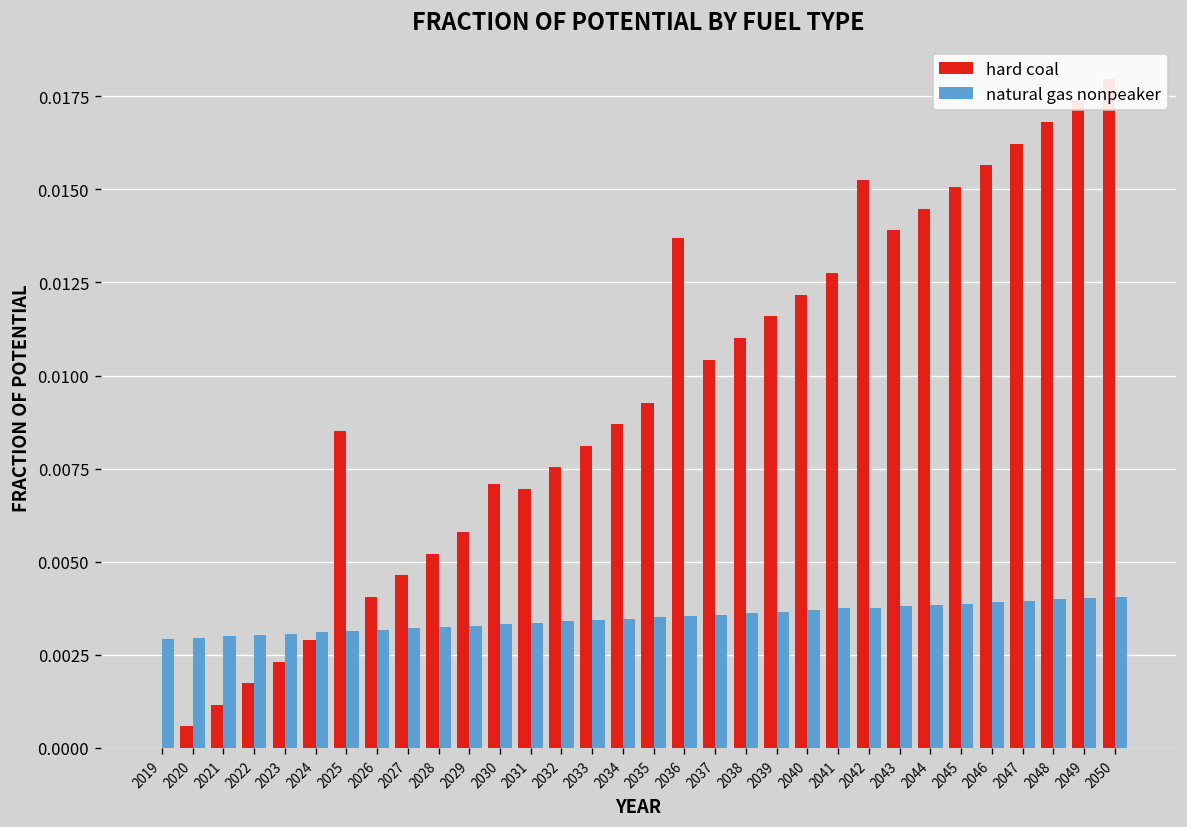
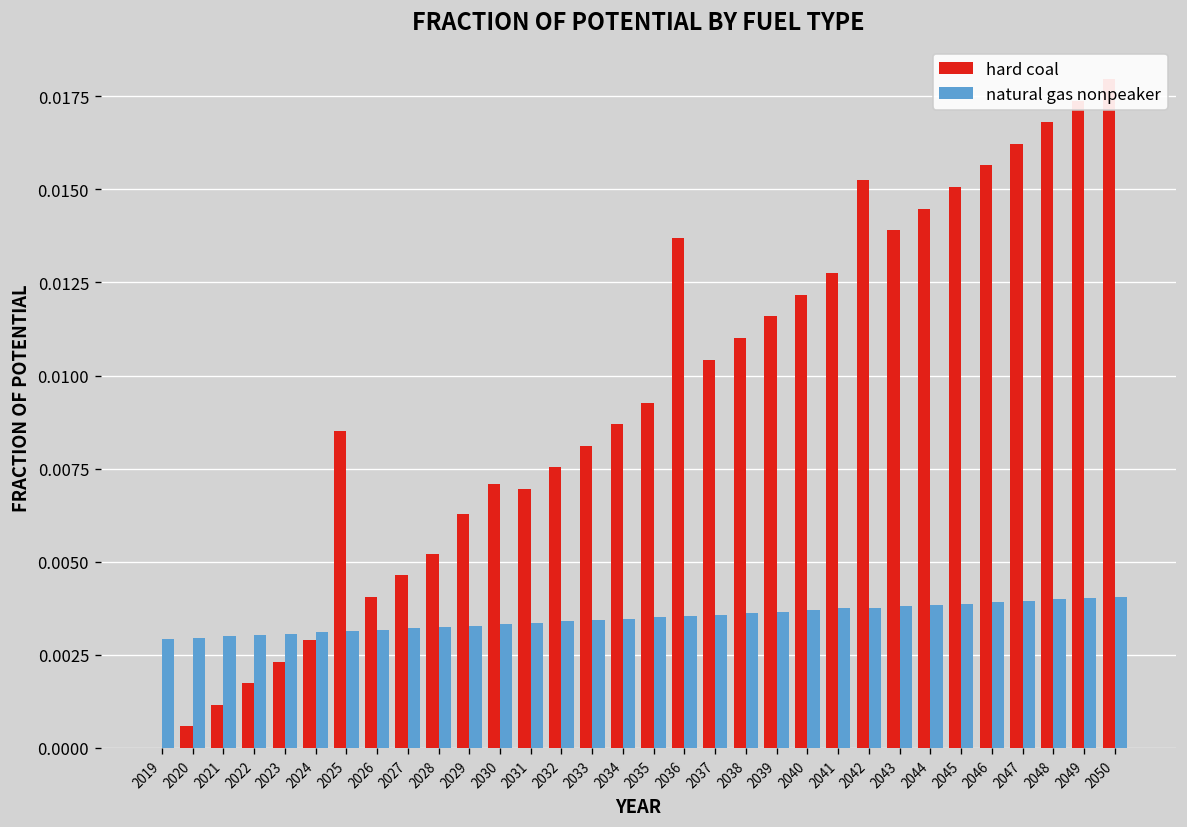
hard coal, 2029: 0.0058 -> 0.0063
